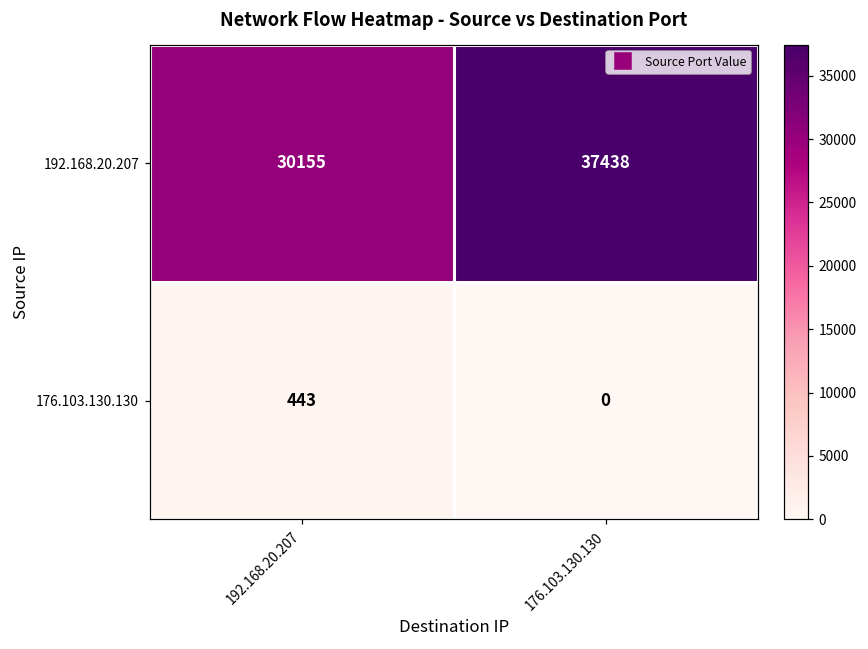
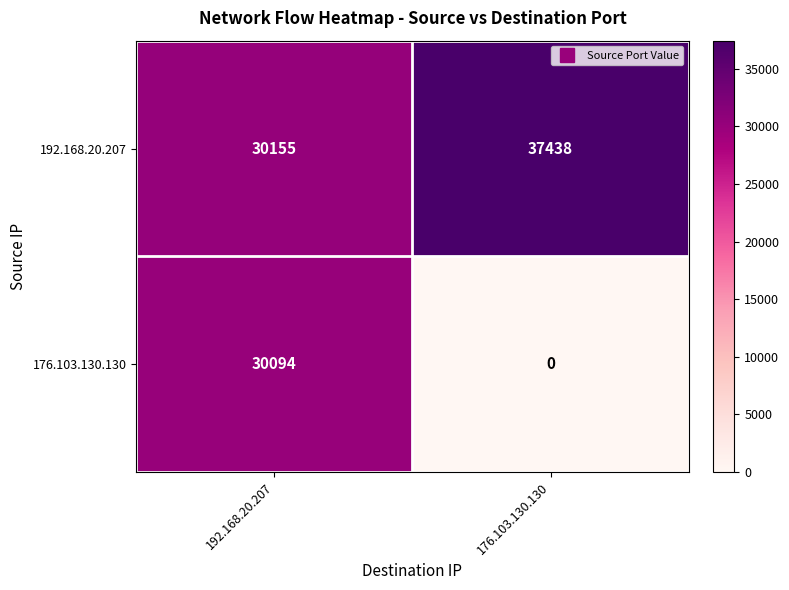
176.103.130.130, 192.168.20.207: 443 -> 30094
